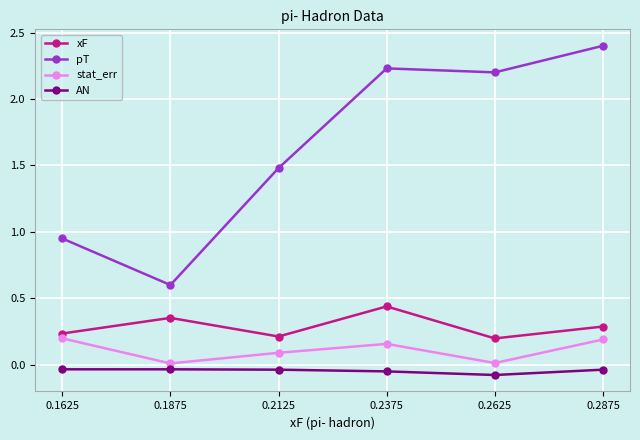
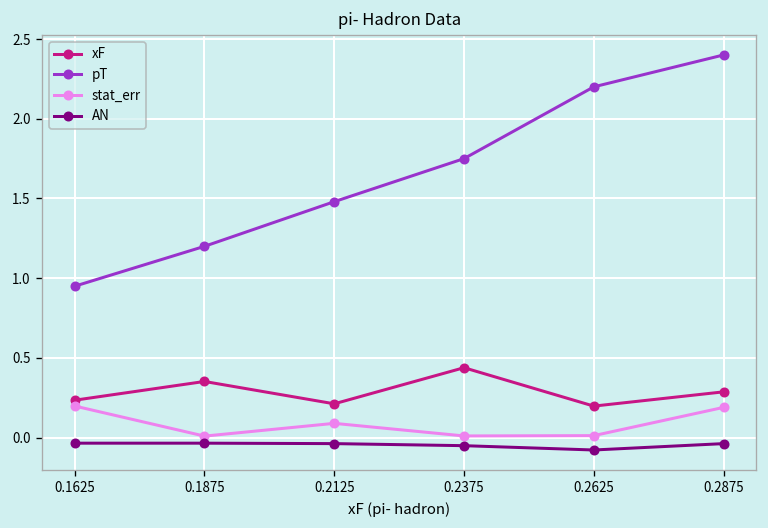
pT, 0.1875: 0.6 -> 1.2
pT, 0.2375: 2.23 -> 1.75
stat_err, 0.2375: 0.16 -> 0.01
